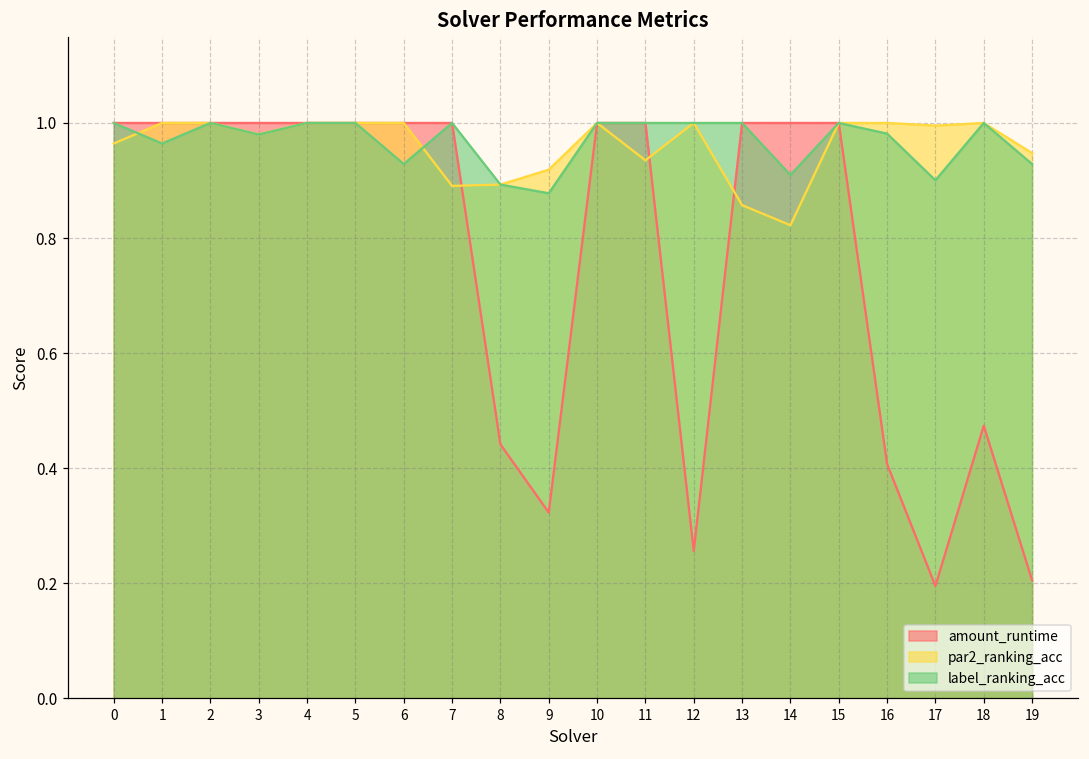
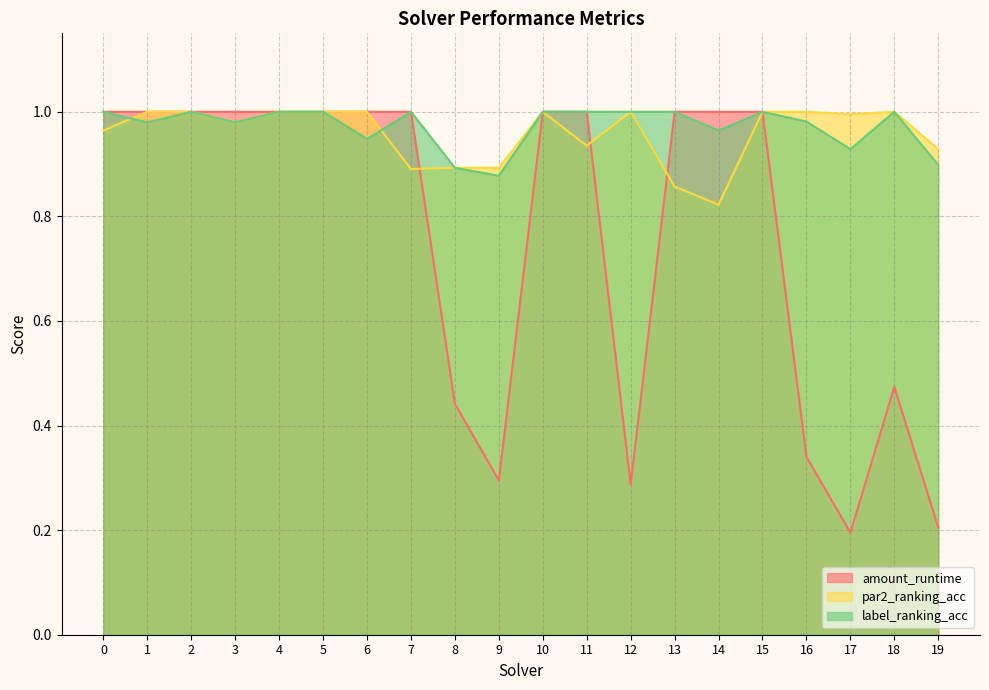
label_ranking_acc, 1: 0.96 -> 0.98
label_ranking_acc, 6: 0.93 -> 0.95
amount_runtime, 9: 0.32 -> 0.29
par2_ranking_acc, 9: 0.92 -> 0.89
amount_runtime, 12: 0.26 -> 0.29
label_ranking_acc, 14: 0.91 -> 0.96
amount_runtime, 16: 0.41 -> 0.34
label_ranking_acc, 17: 0.90 -> 0.93
par2_ranking_acc, 19: 0.95 -> 0.93
label_ranking_acc, 19: 0.93 -> 0.90
